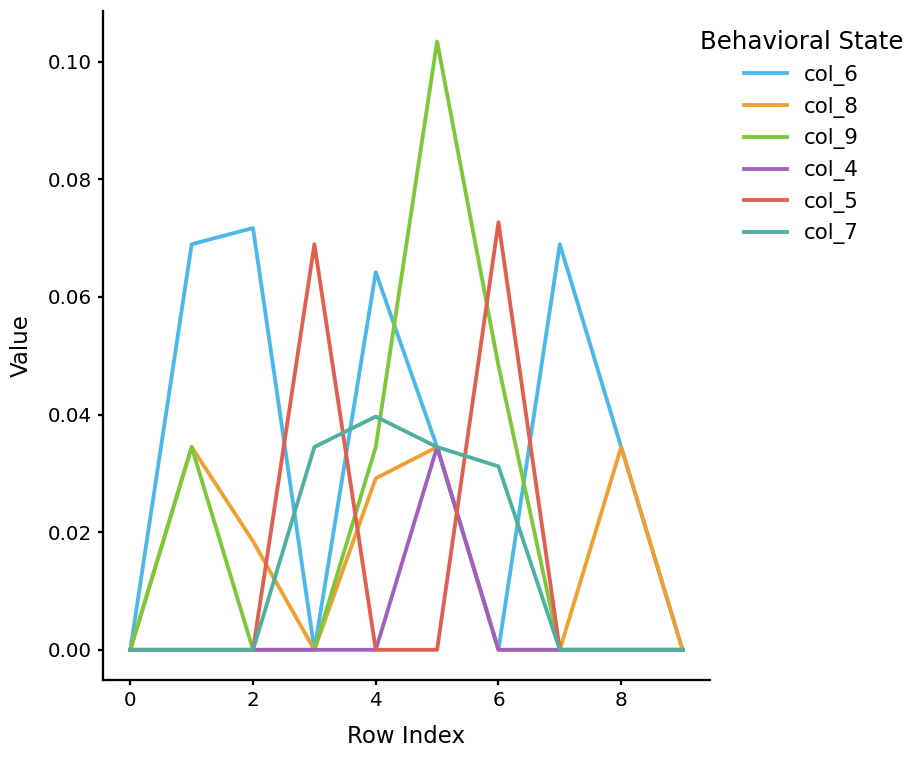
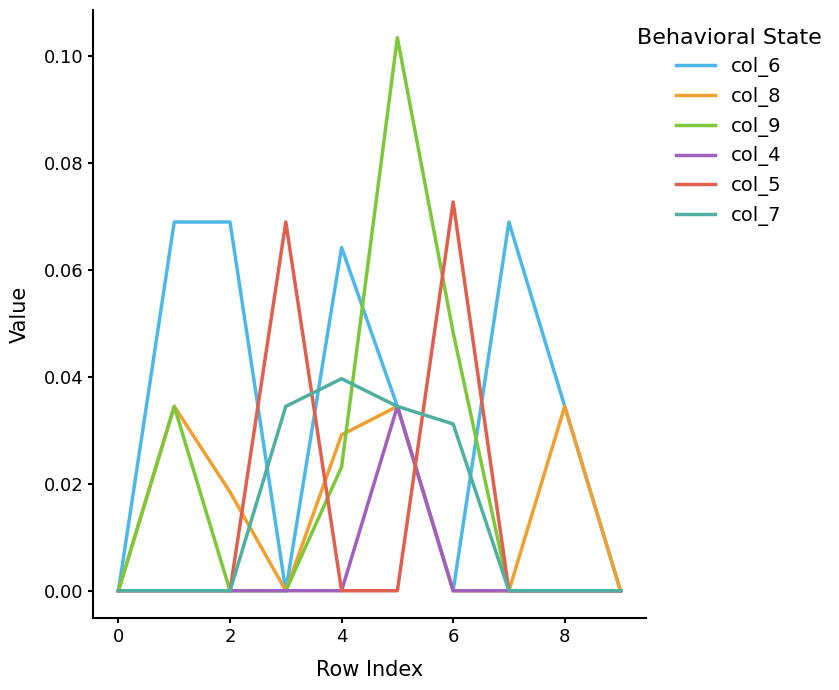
col_6, 2: 0.072 -> 0.069
col_9, 4: 0.034 -> 0.023
